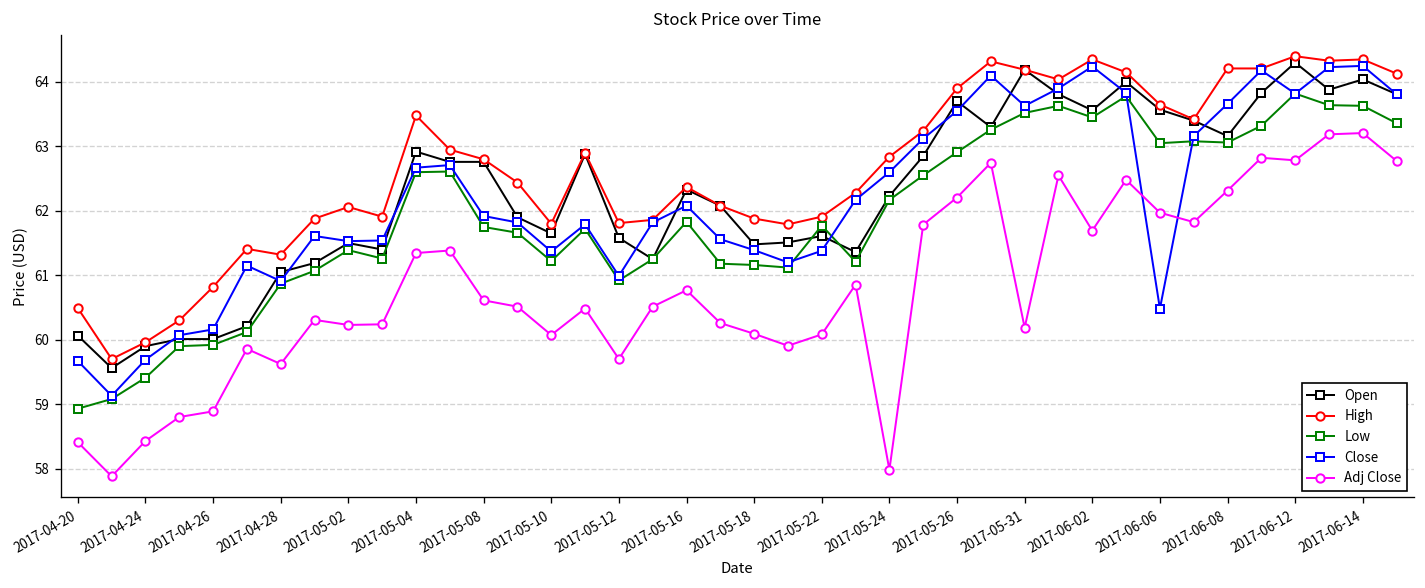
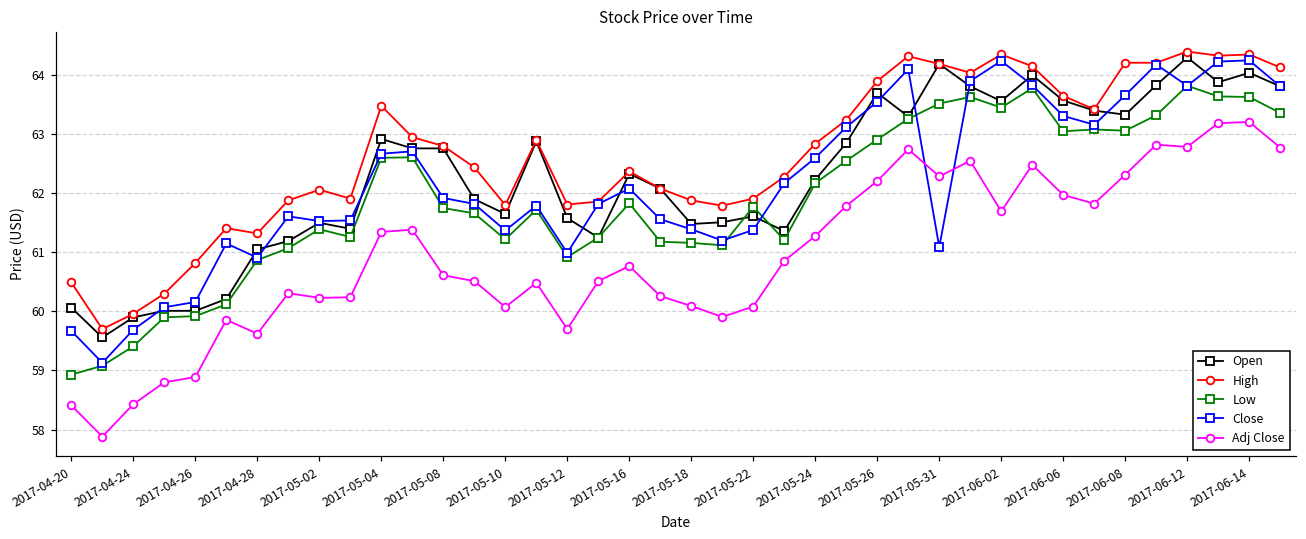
Adj Close, 2017-05-24: 58.0 -> 61.3
Close, 2017-05-31: 63.6 -> 61.1
Adj Close, 2017-05-31: 60.2 -> 62.3
Close, 2017-06-06: 60.5 -> 63.3
Open, 2017-06-08: 63.2 -> 63.3
